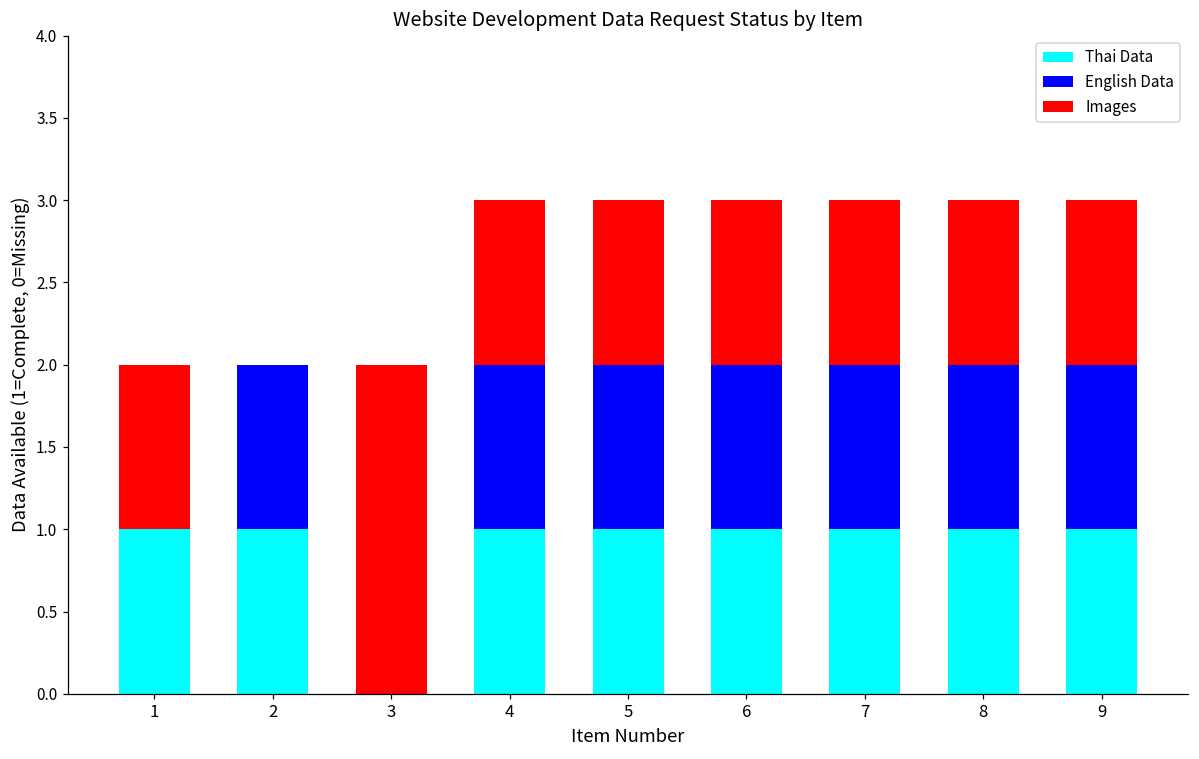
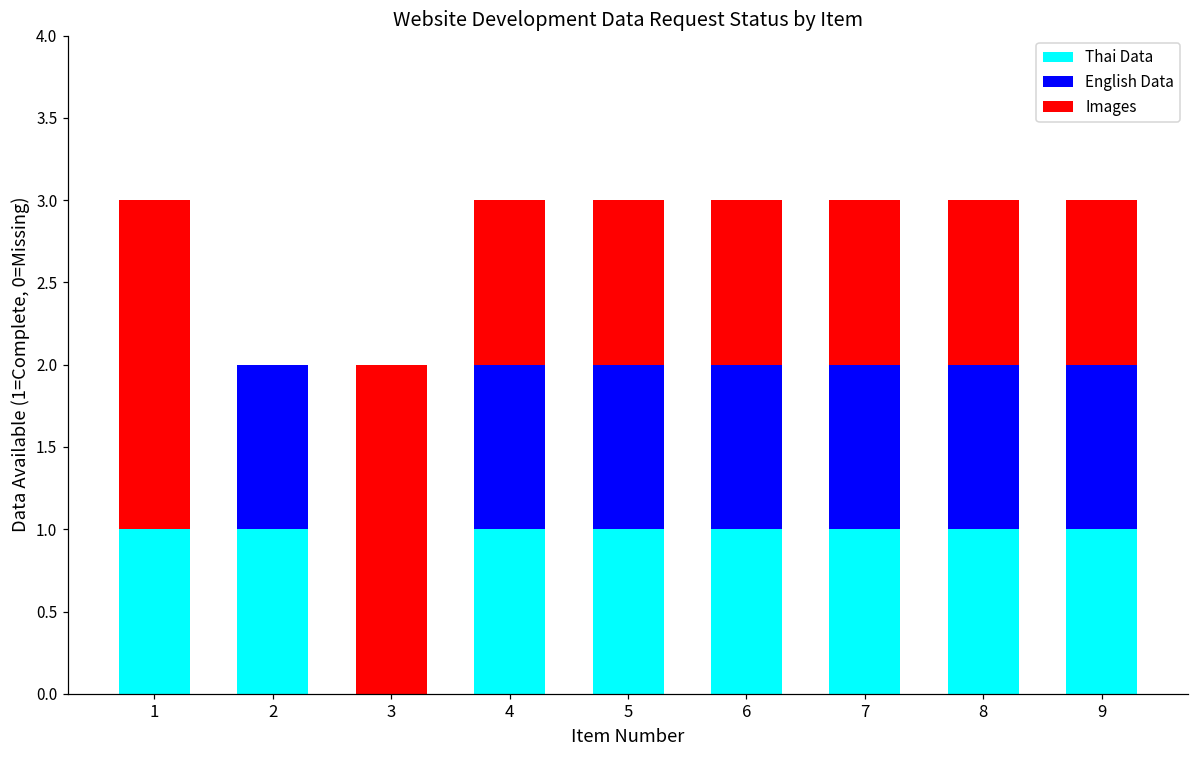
Images, 1: 1 -> 2
